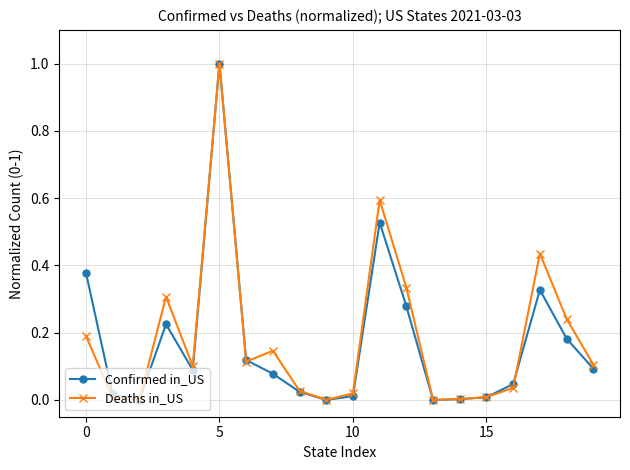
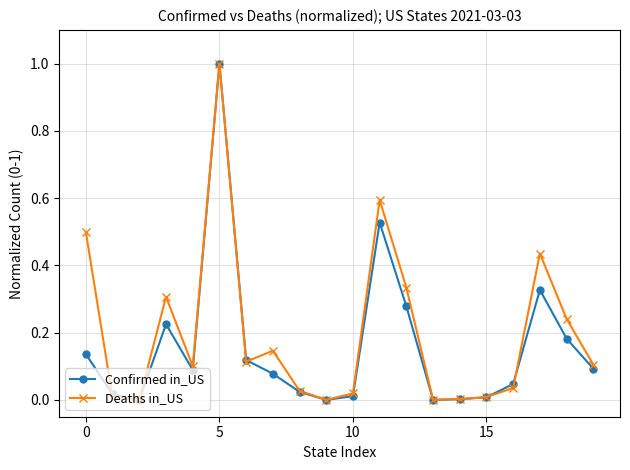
Confirmed in_US, 0: 0.38 -> 0.14
Deaths in_US, 0: 0.19 -> 0.50
